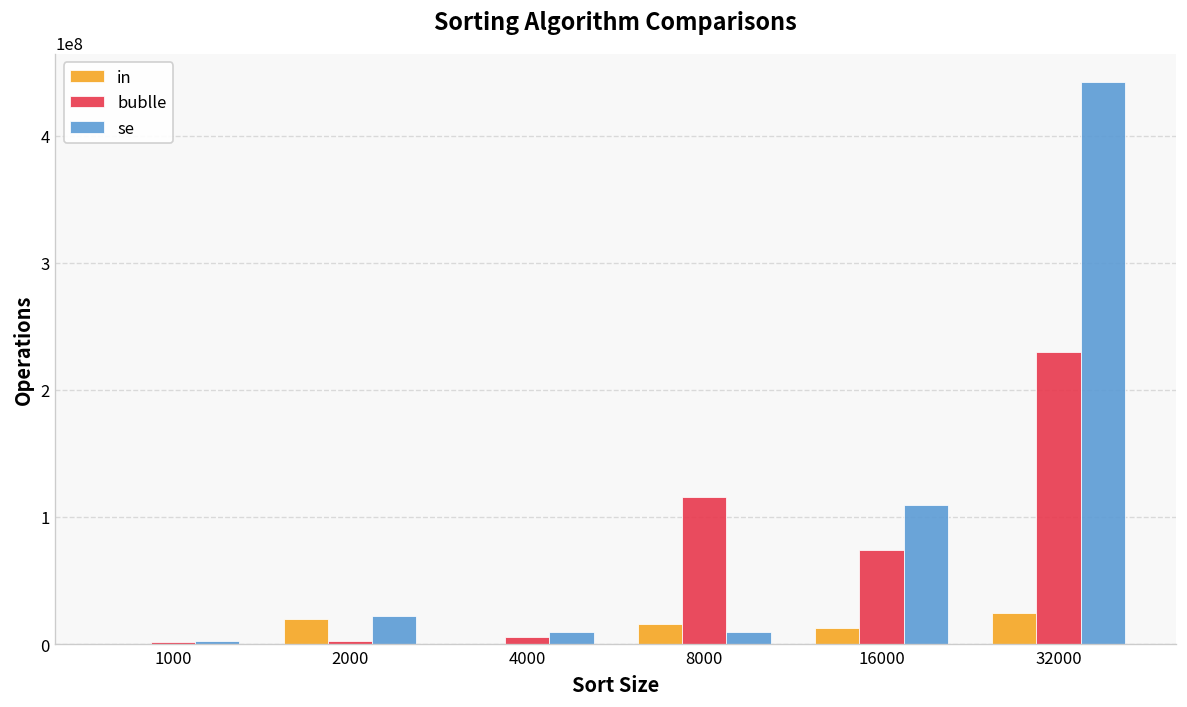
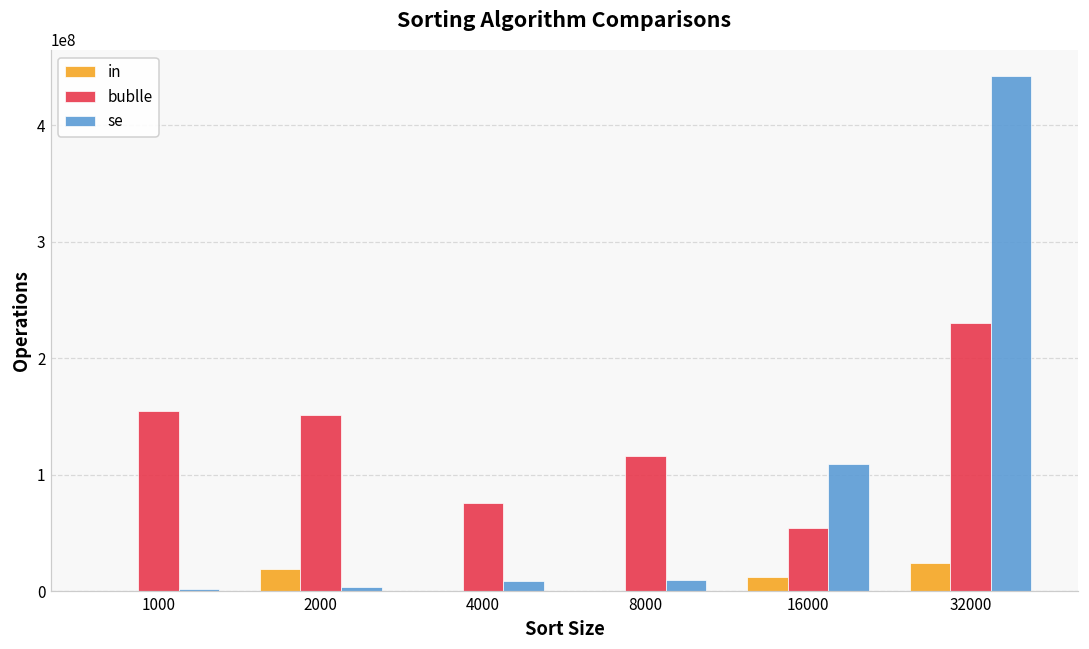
bublle, 1000: 2000000 -> 154000000
bublle, 2000: 3000000 -> 152000000
se, 2000: 22000000 -> 4000000
bublle, 4000: 5000000 -> 75000000
in, 8000: 16000000 -> 0
bublle, 16000: 74000000 -> 54000000
